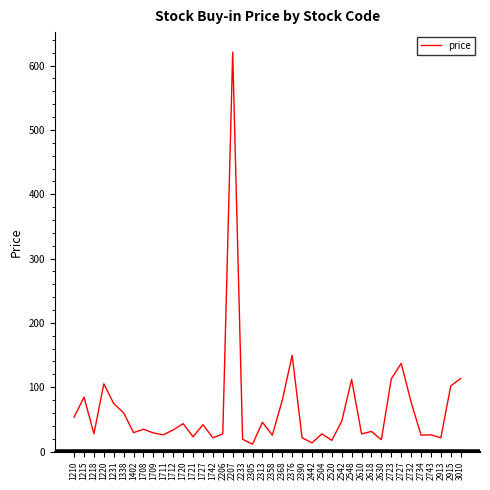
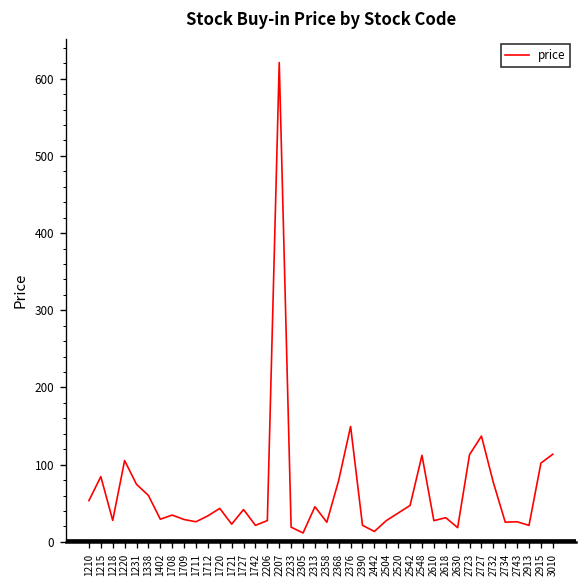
2520: 20 -> 40
